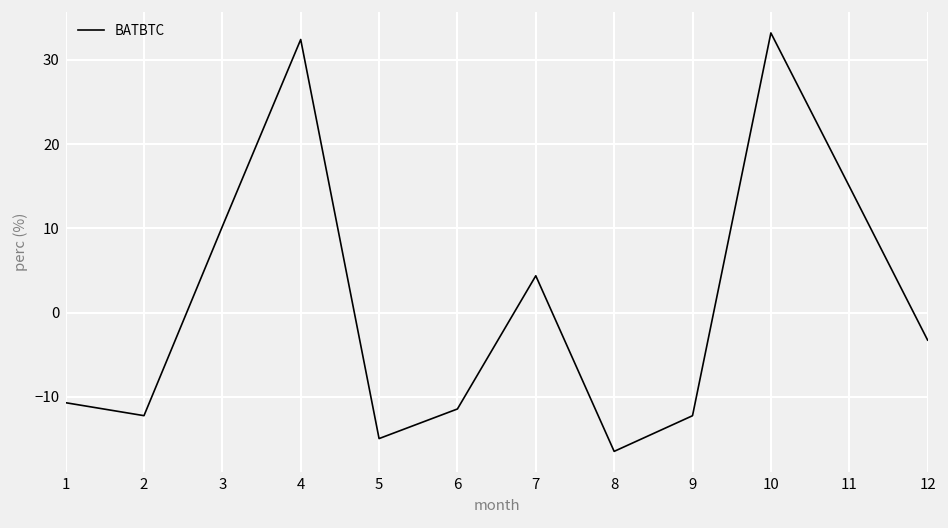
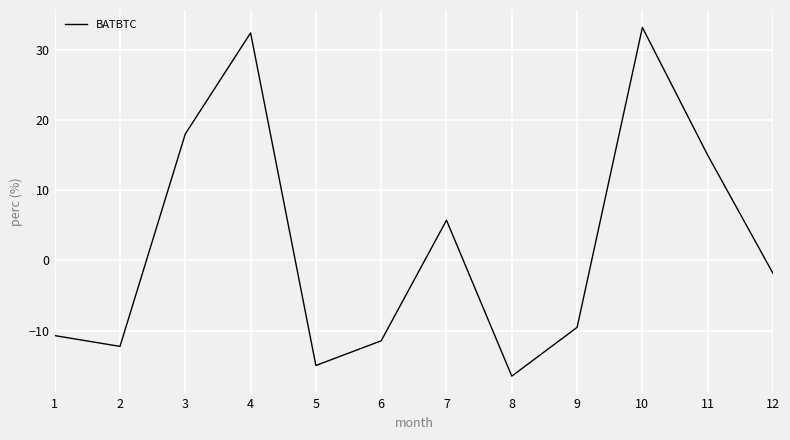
3: 10 -> 18
7: 4 -> 6
9: -12 -> -10
12: -3 -> -2
